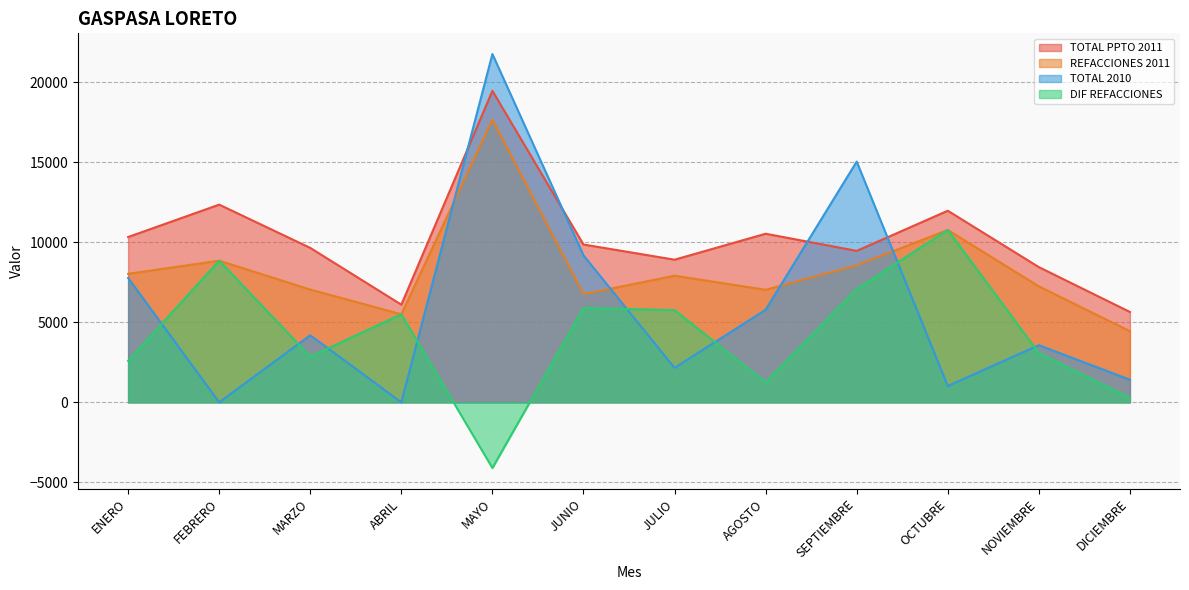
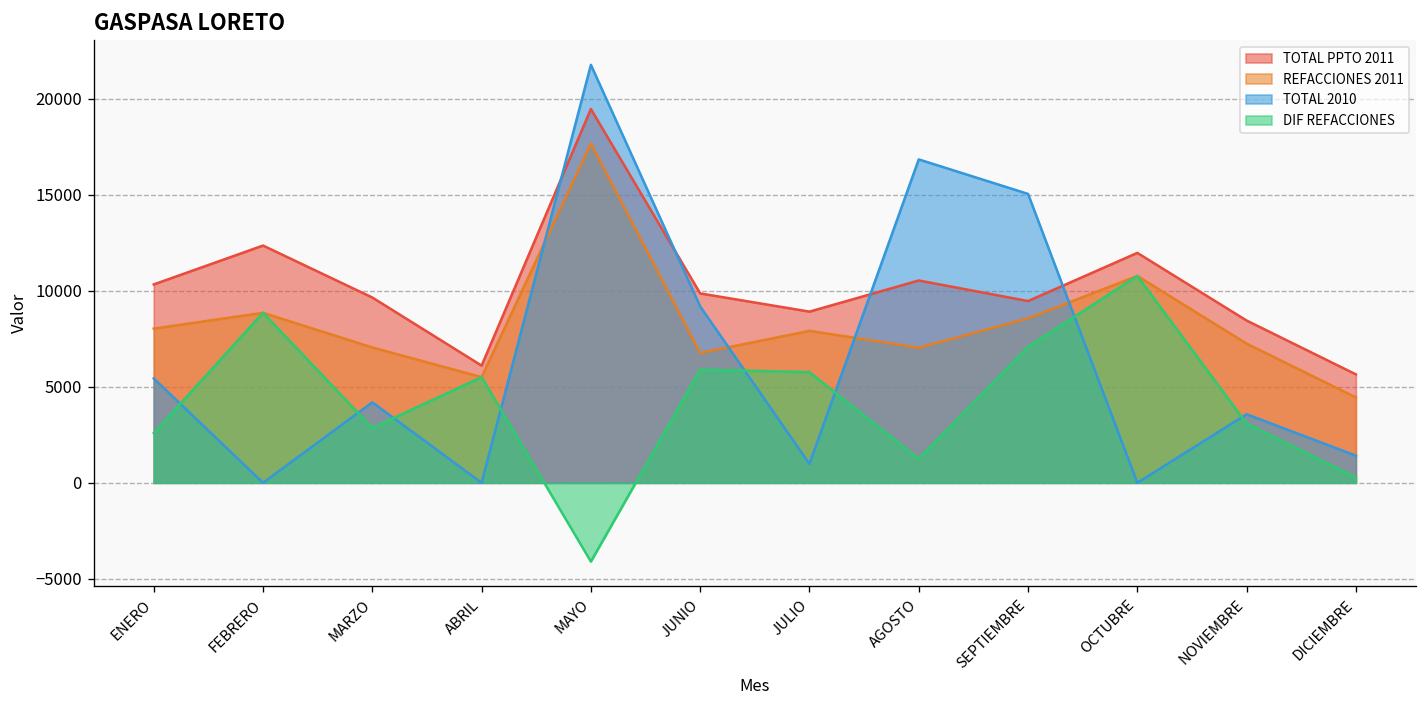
TOTAL 2010, ENERO: 7800 -> 5400
TOTAL 2010, JULIO: 2200 -> 1000
TOTAL 2010, AGOSTO: 5800 -> 16800
TOTAL 2010, OCTUBRE: 1000 -> 0
